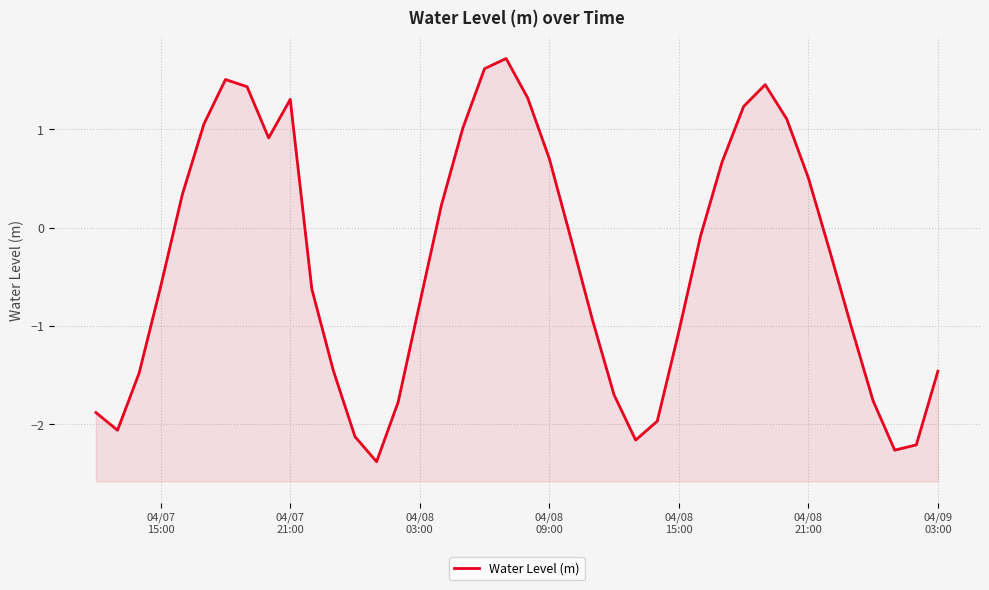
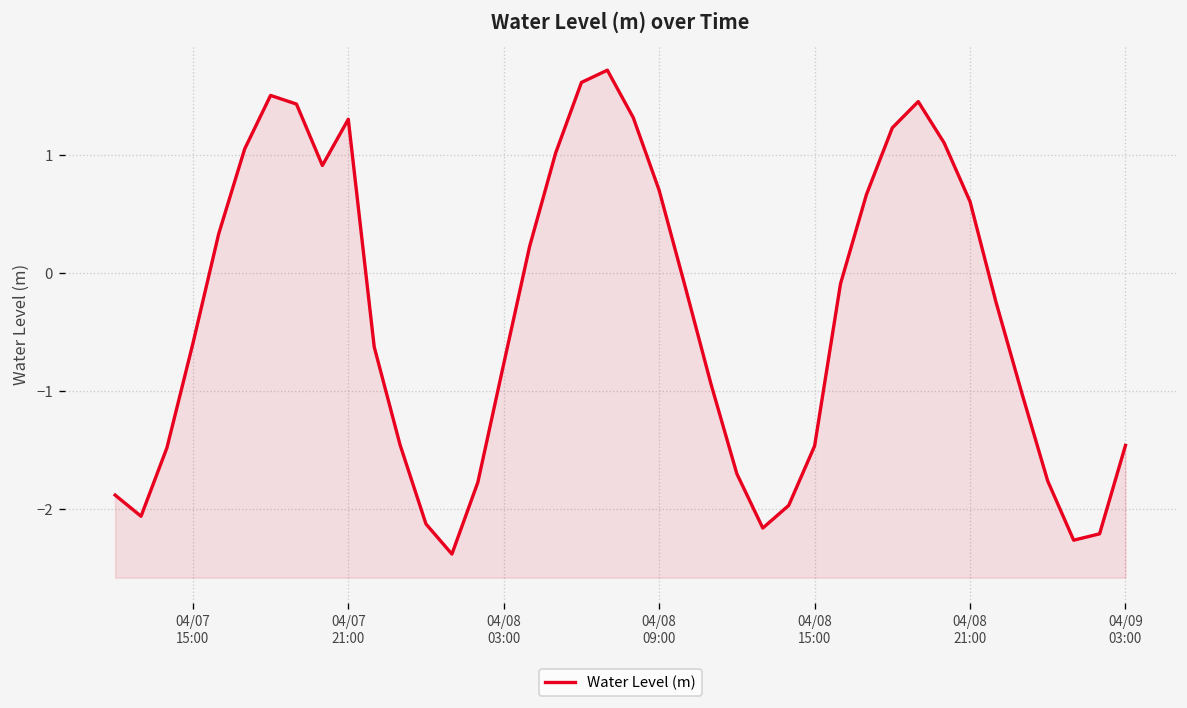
04/08 15:00: -1.1 -> -1.5
04/08 21:00: 0.5 -> 0.6
